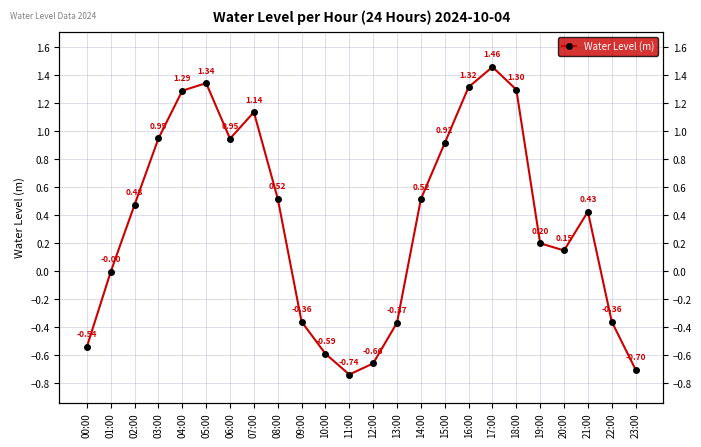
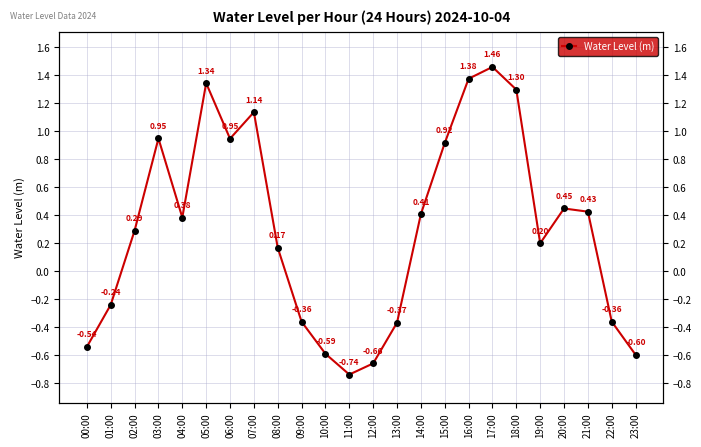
01:00: -0.00 -> -0.24
02:00: 0.48 -> 0.29
04:00: 1.29 -> 0.38
08:00: 0.52 -> 0.17
14:00: 0.52 -> 0.41
16:00: 1.32 -> 1.38
20:00: 0.15 -> 0.45
23:00: -0.70 -> -0.60
